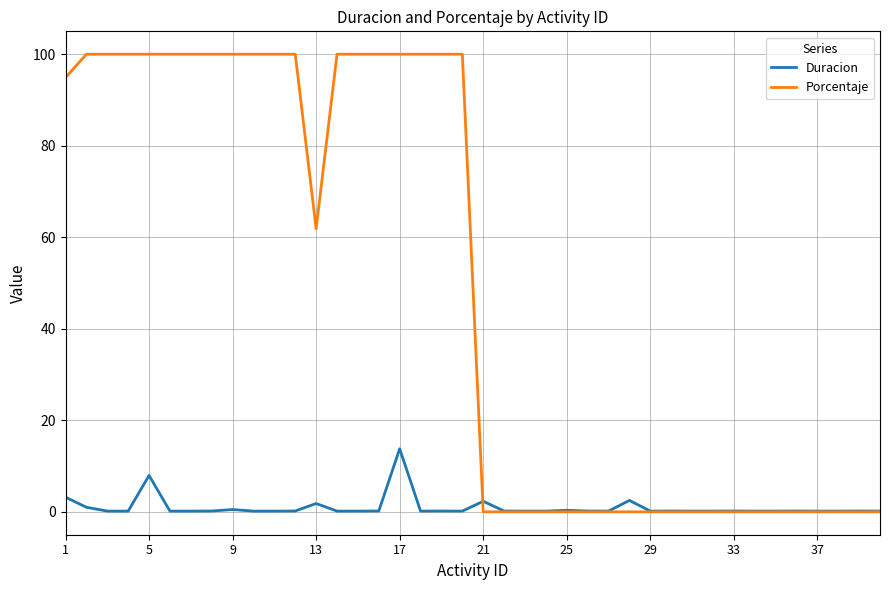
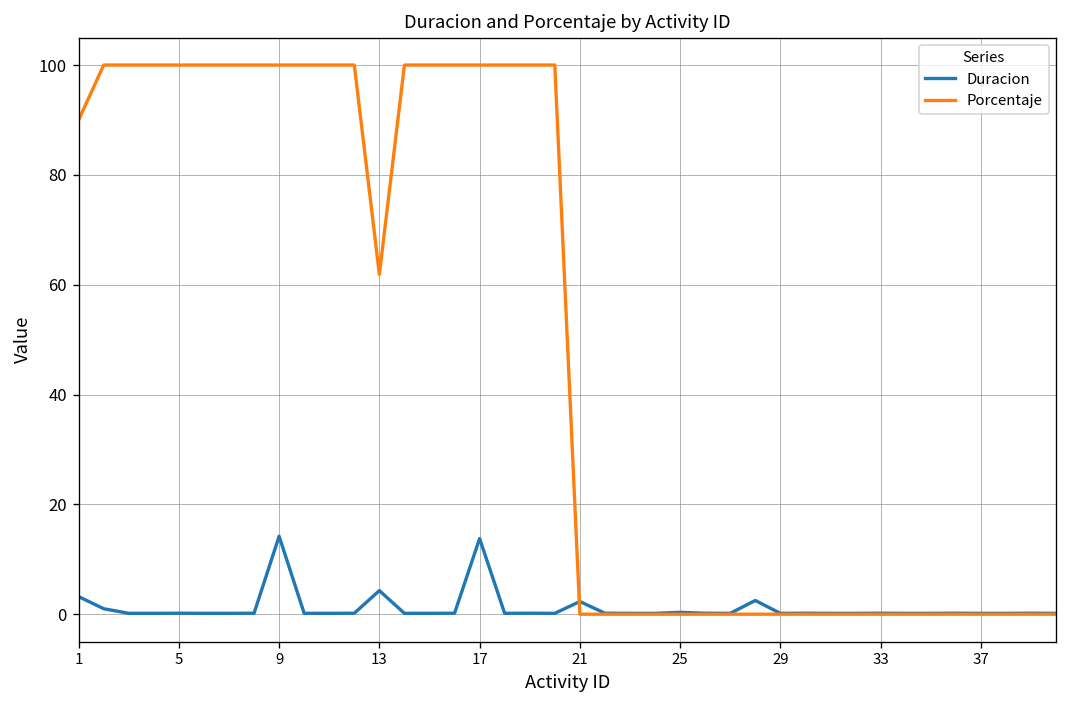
Porcentaje, 1: 95 -> 90
Duracion, 5: 8 -> 0
Duracion, 9: 1 -> 14
Duracion, 13: 2 -> 4
